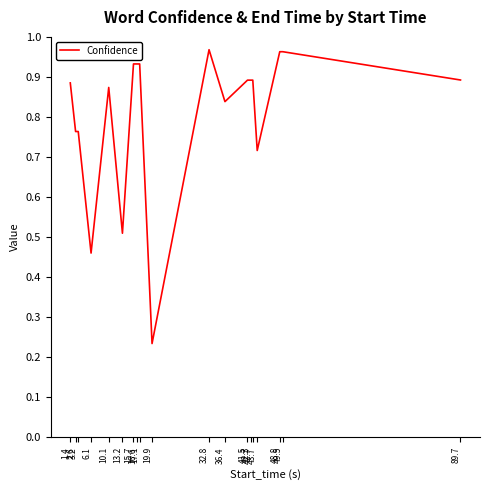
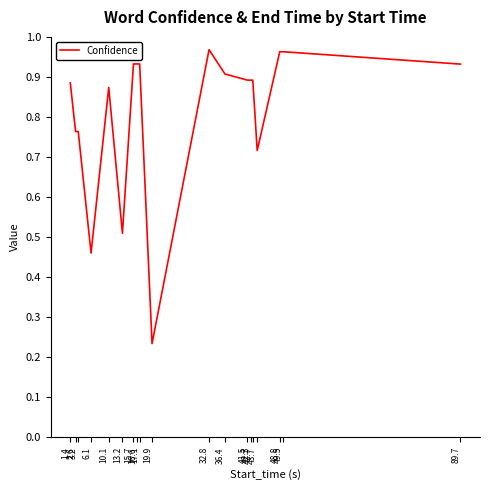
36.4: 0.84 -> 0.91
89.7: 0.89 -> 0.93
